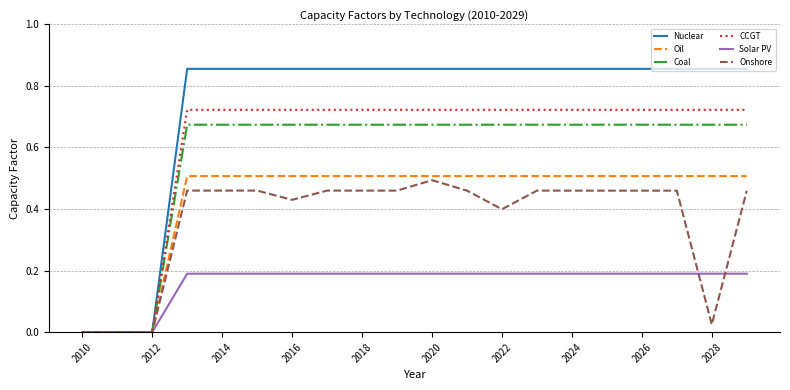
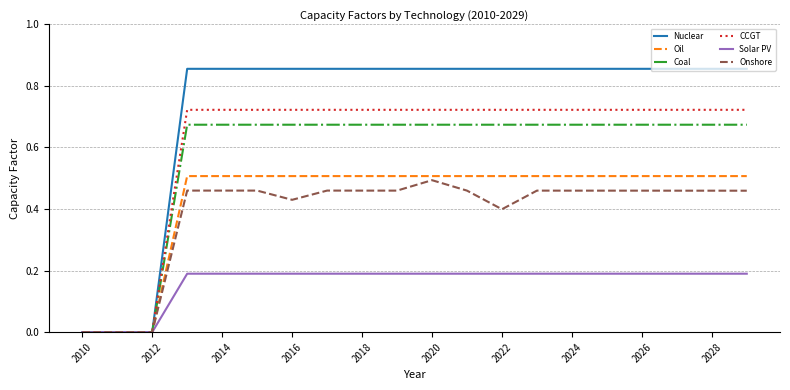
Onshore, 2028: 0.02 -> 0.46
